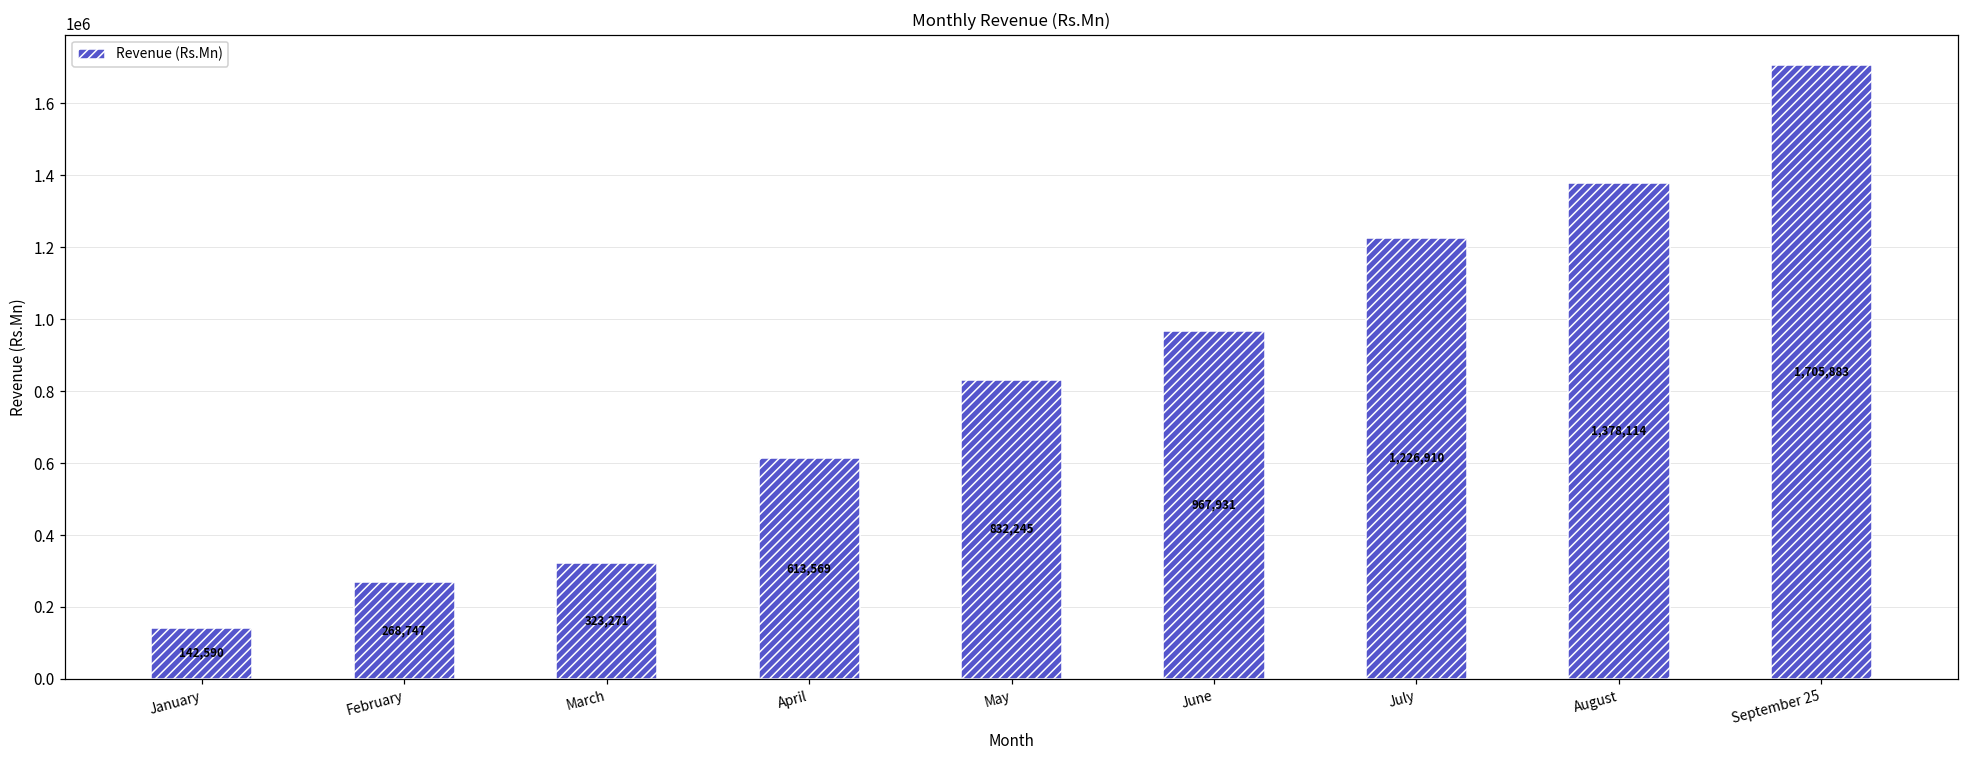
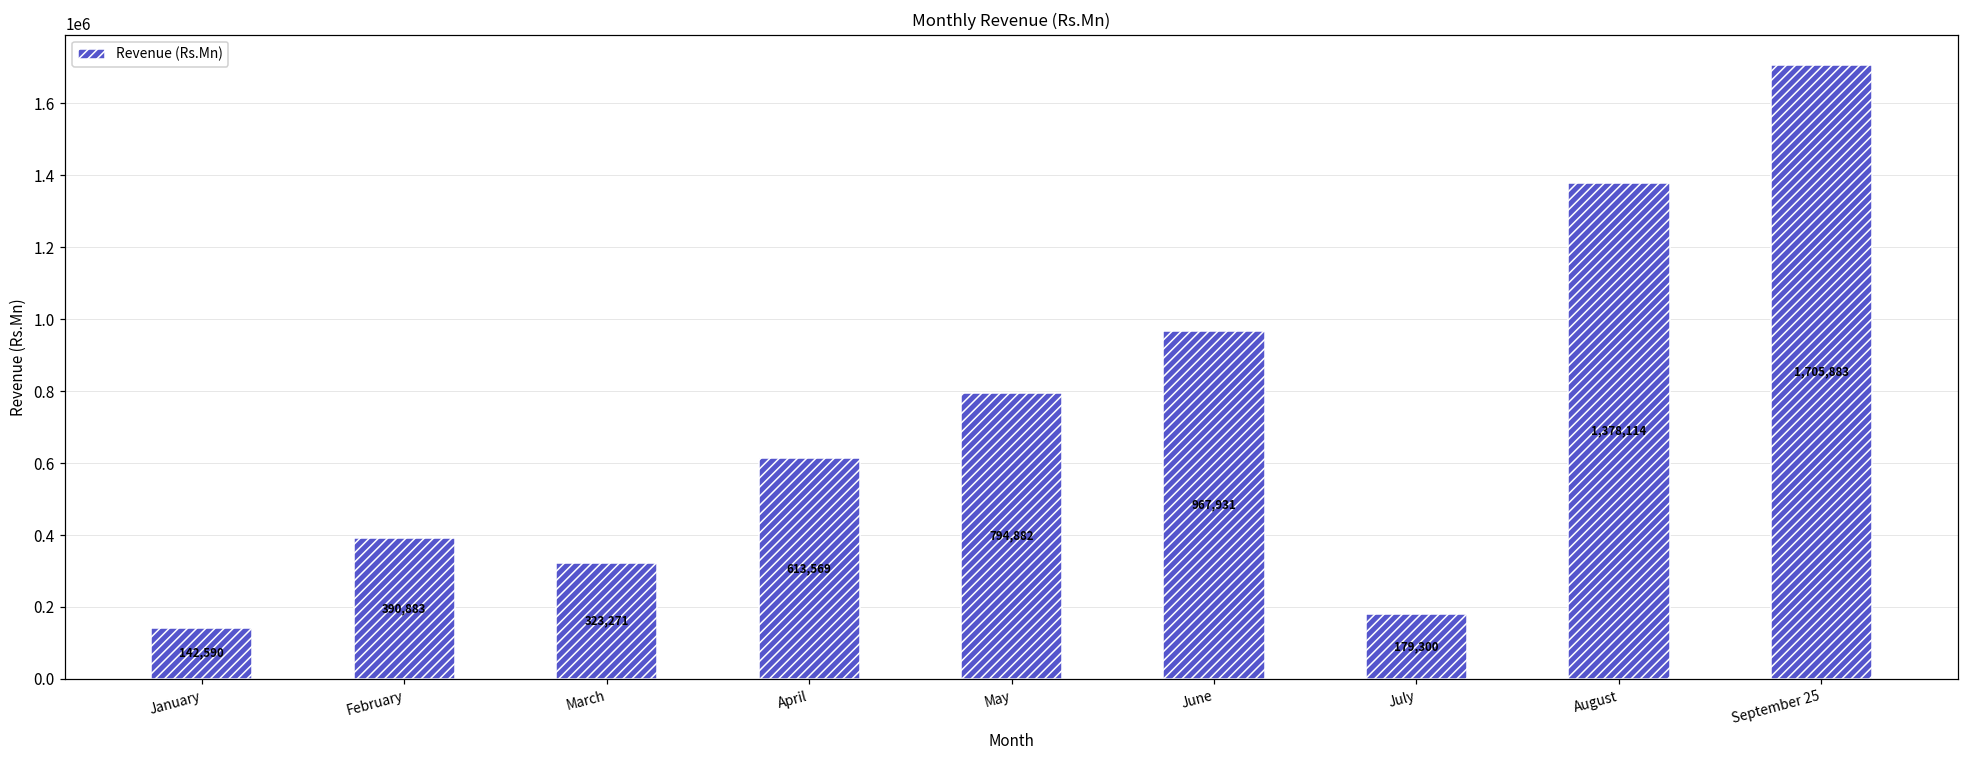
February: 268,747 -> 390,883
May: 832,245 -> 794,882
July: 1,226,910 -> 179,300
